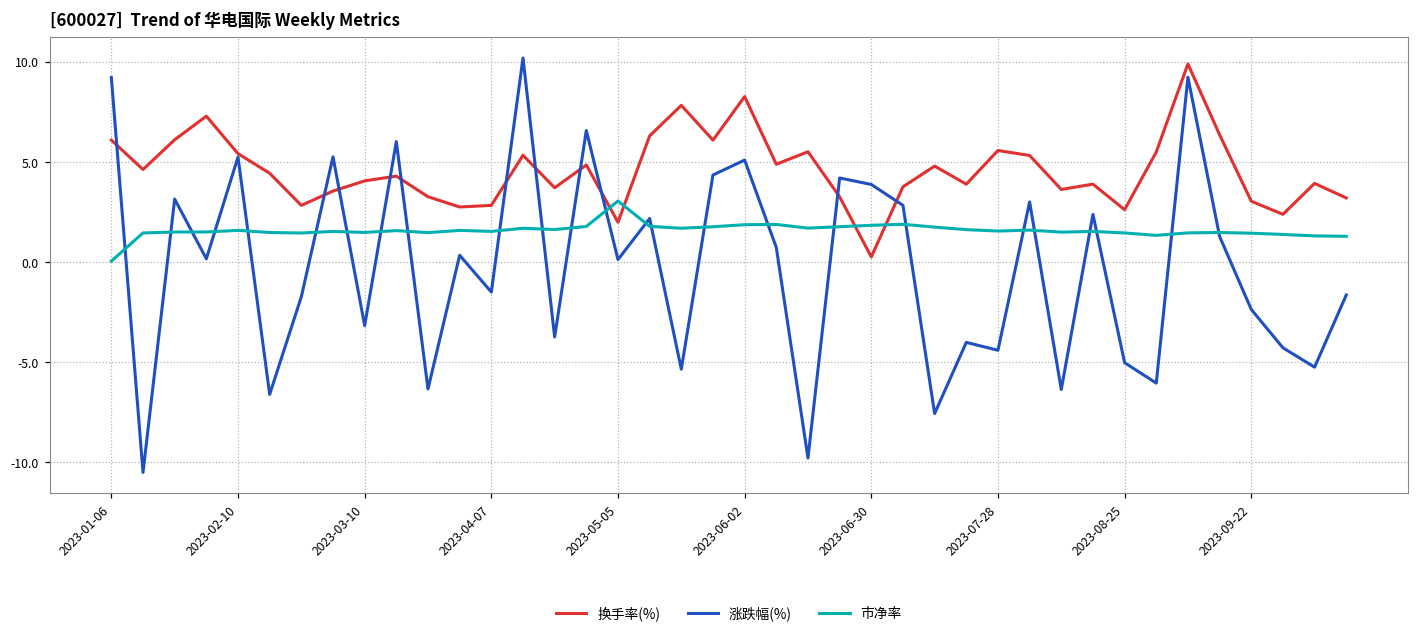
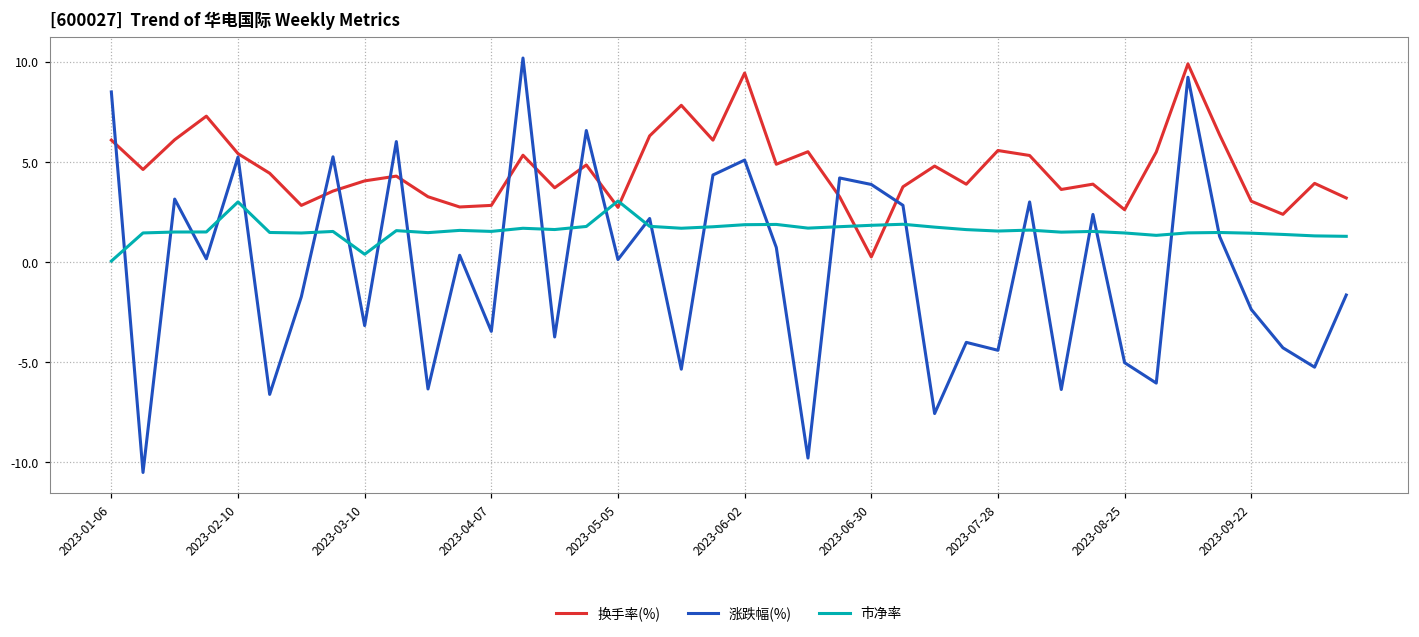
涨跌幅(%), 2023-01-06: 9.2 -> 8.5
市净率, 2023-02-10: 1.6 -> 3.0
市净率, 2023-03-10: 1.5 -> 0.4
涨跌幅(%), 2023-04-07: -1.5 -> -3.5
换手率(%), 2023-05-05: 2.0 -> 2.7
换手率(%), 2023-06-02: 8.3 -> 9.4
